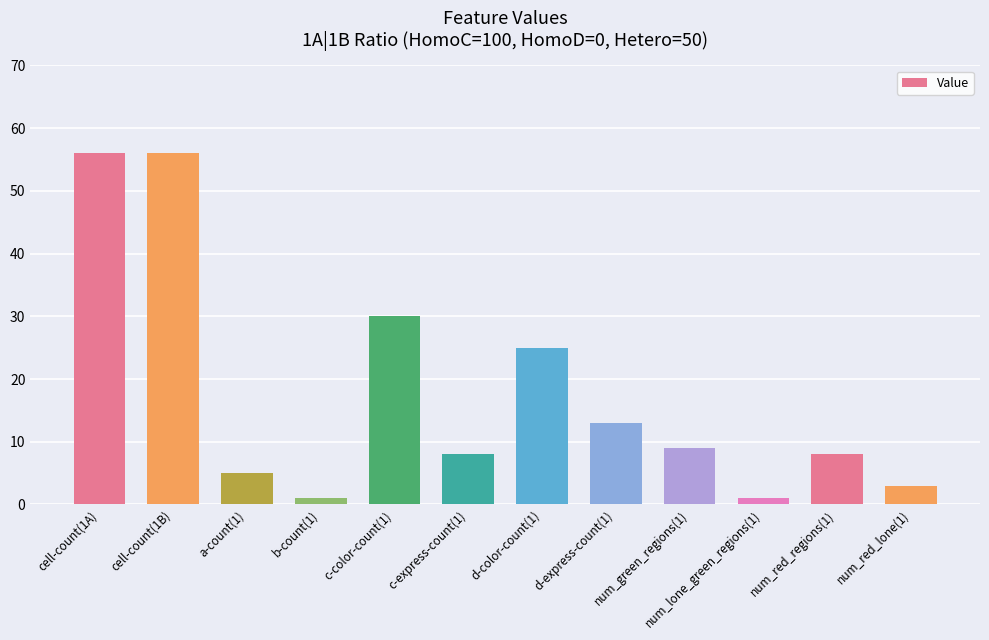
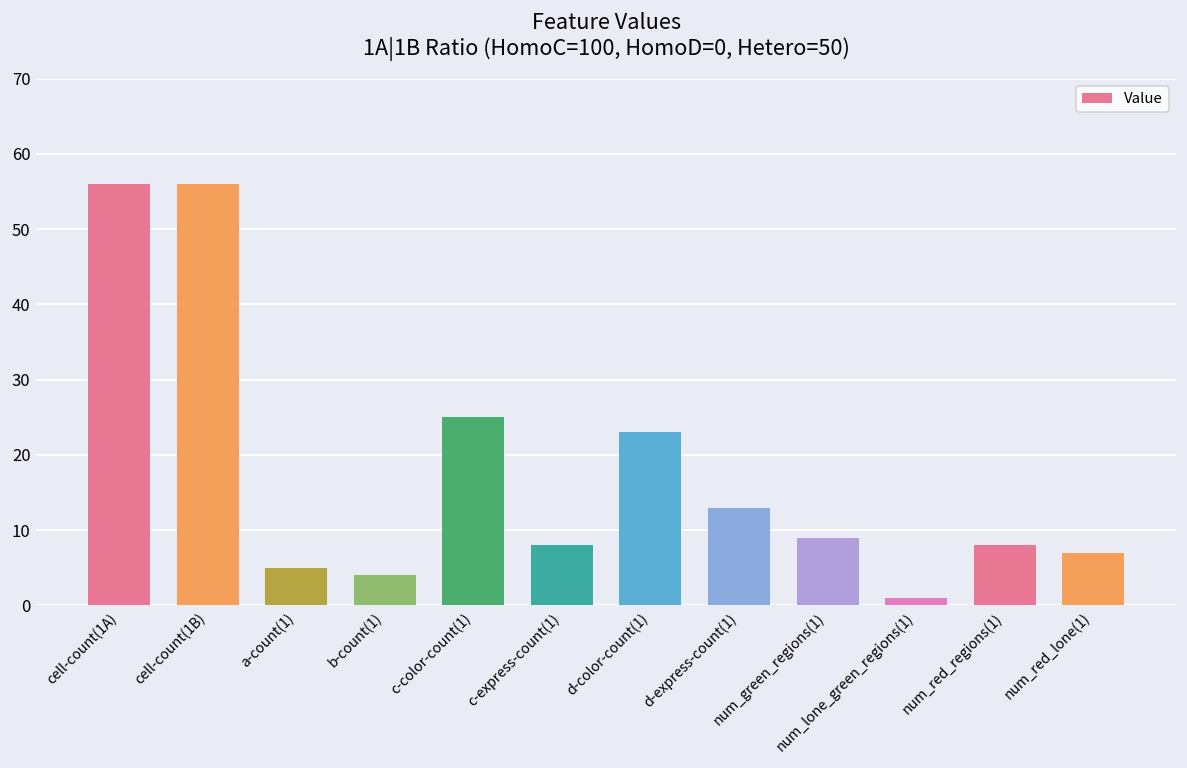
b-count(1): 1 -> 4
c-color-count(1): 30 -> 25
d-color-count(1): 25 -> 23
num_red_lone(1): 3 -> 7
